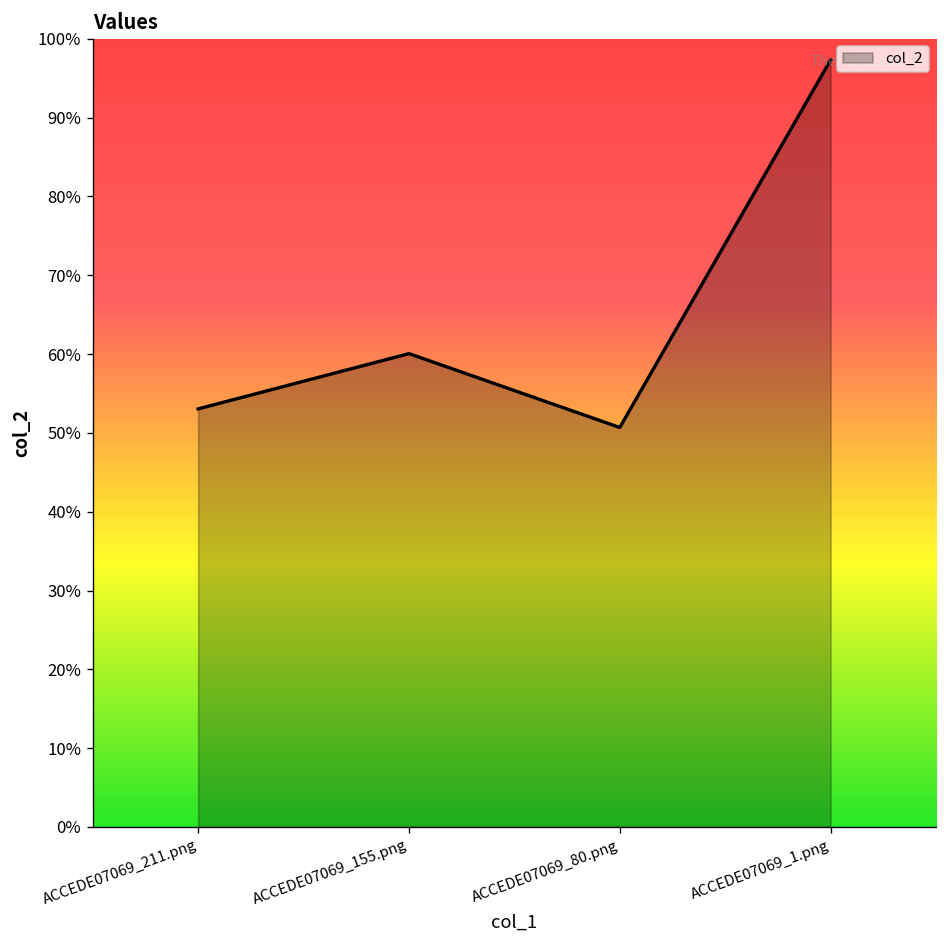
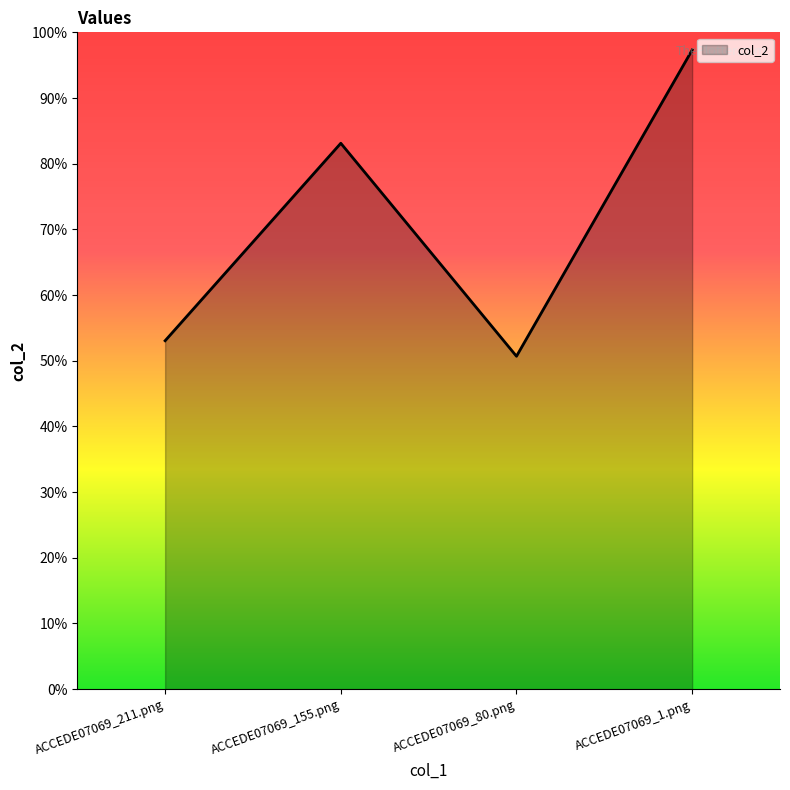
ACCEDE07069_155.png: 60% -> 83%
